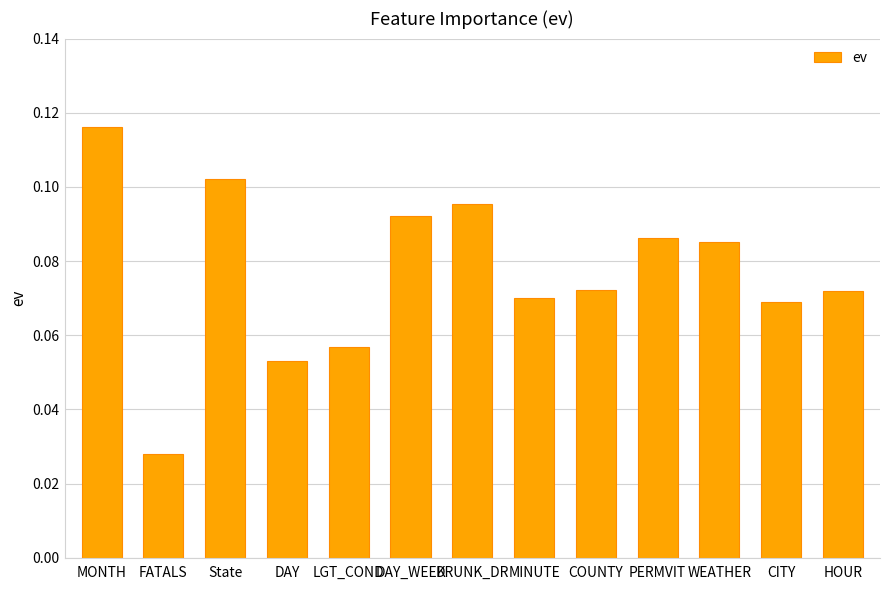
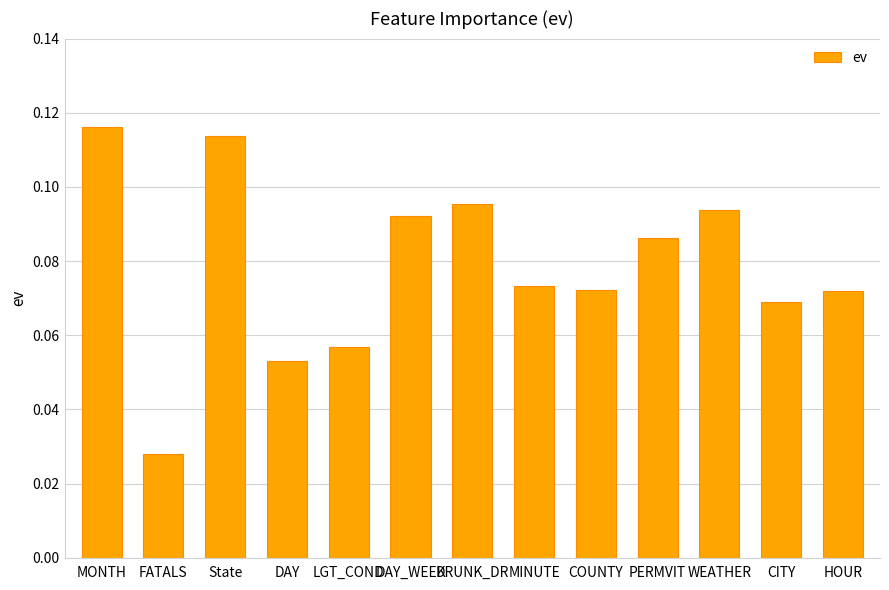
State: 0.102 -> 0.114
MINUTE: 0.070 -> 0.073
WEATHER: 0.085 -> 0.094
